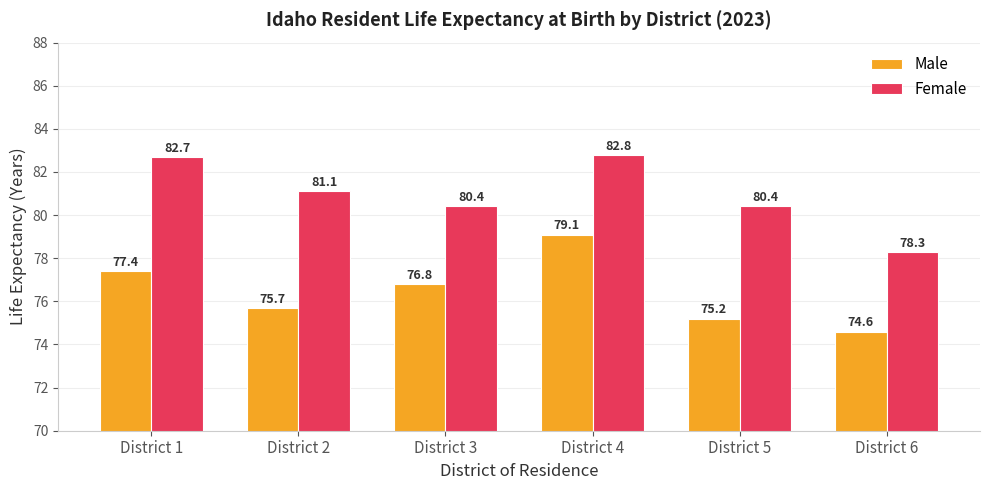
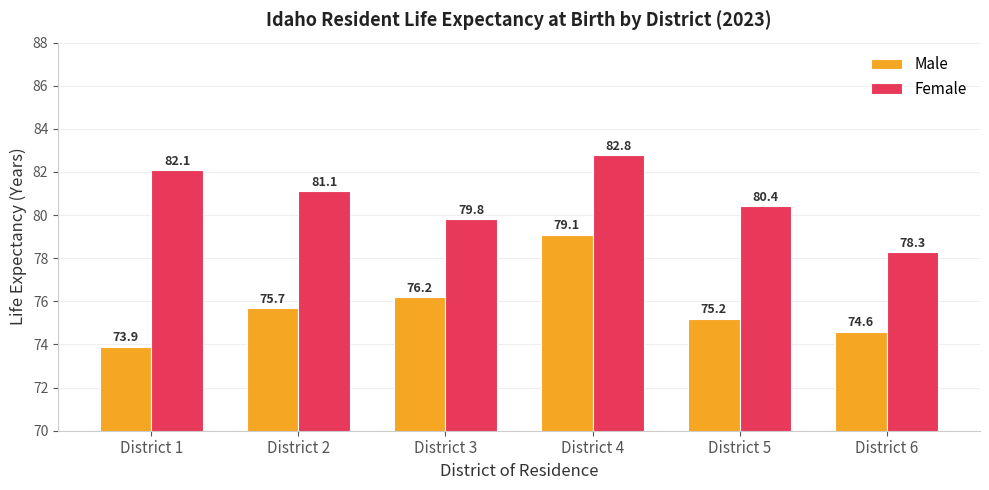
Male, District 1: 77.4 -> 73.9
Female, District 1: 82.7 -> 82.1
Male, District 3: 76.8 -> 76.2
Female, District 3: 80.4 -> 79.8
